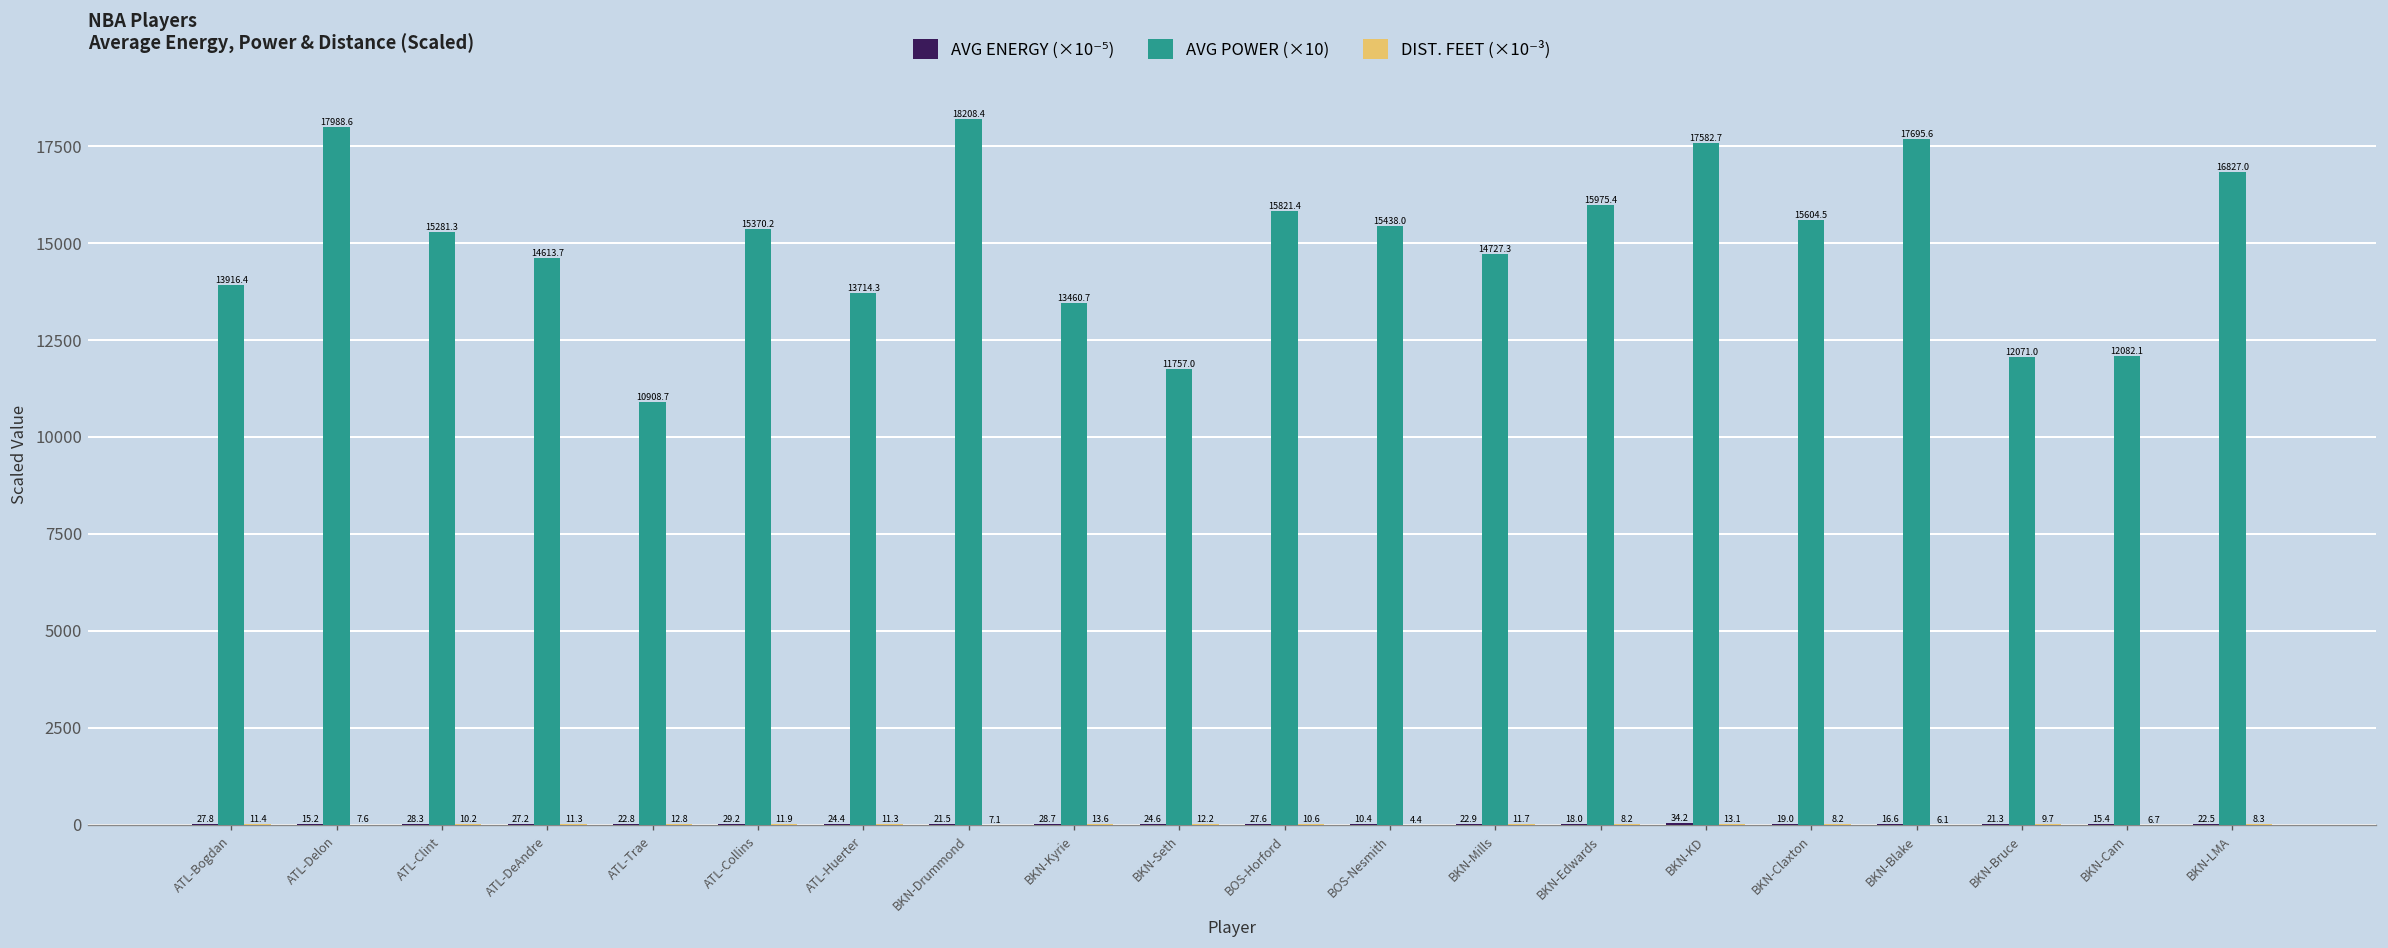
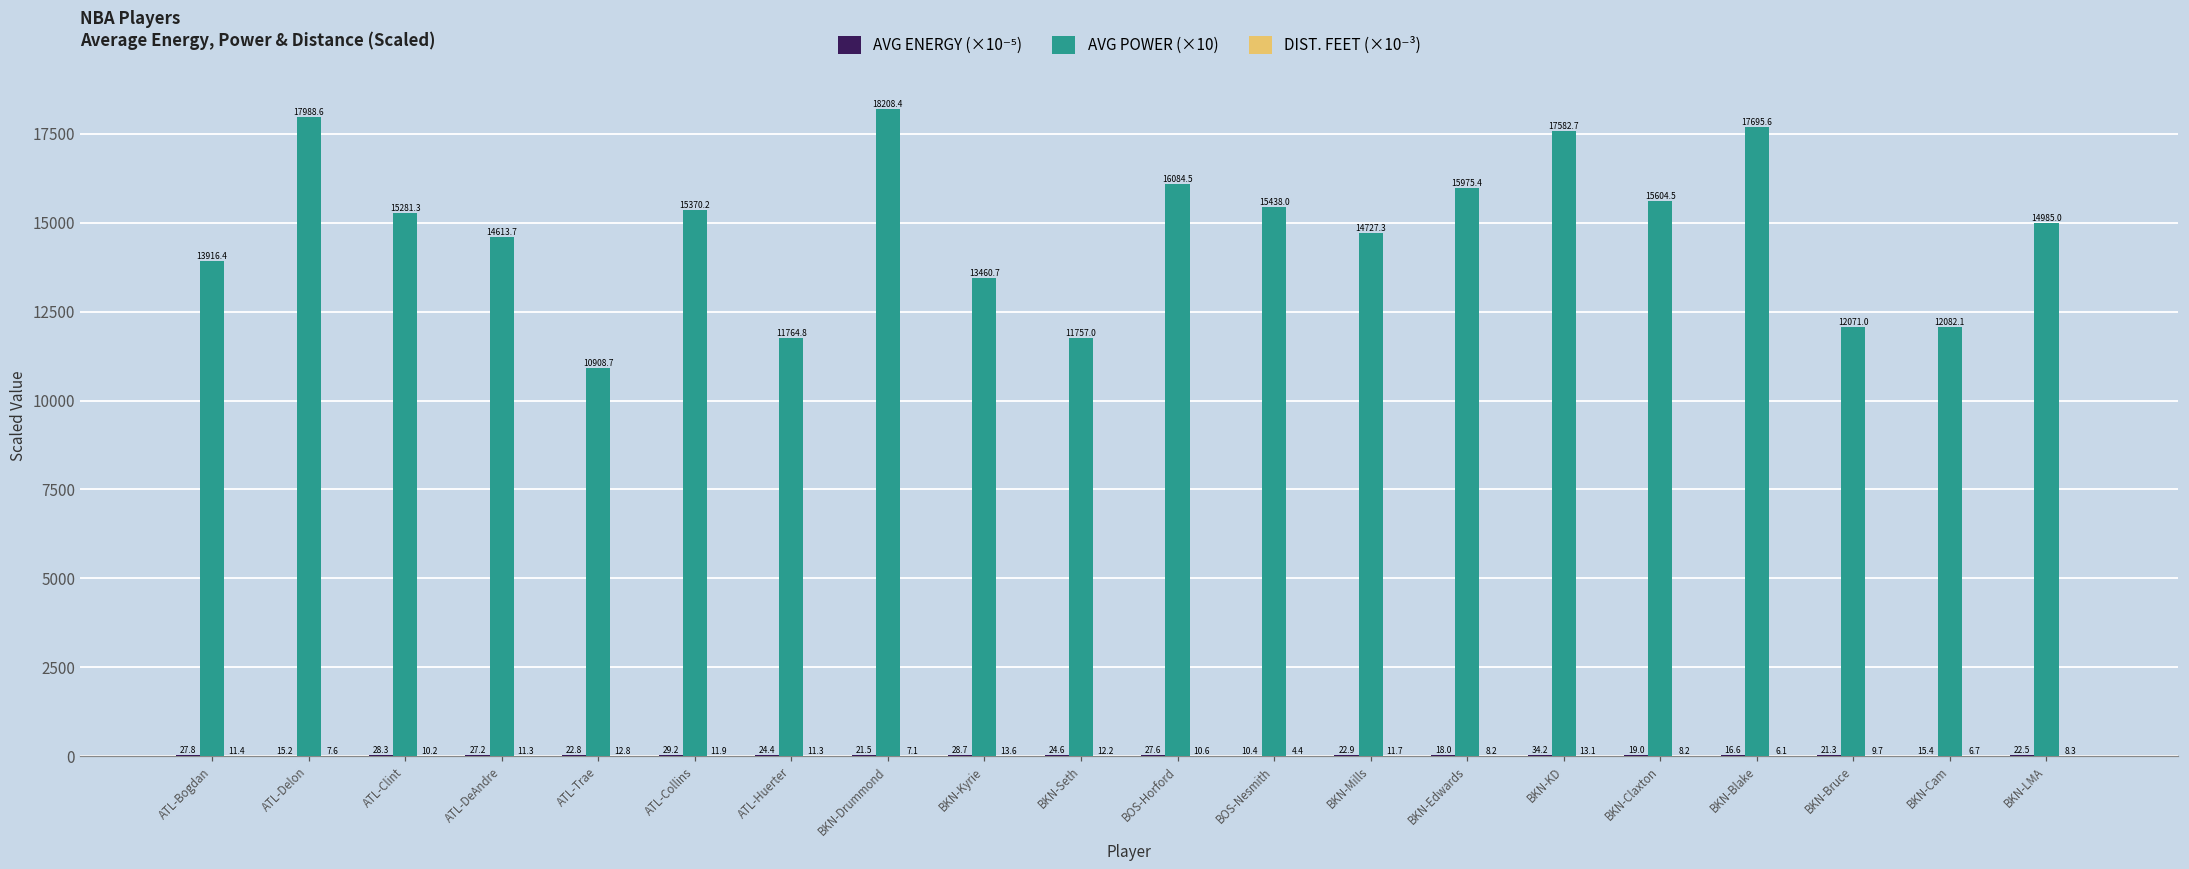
AVG POWER (×10), ATL-Huerter: 13714.3 -> 11764.8
AVG POWER (×10), BOS-Horford: 15821.4 -> 16084.5
AVG POWER (×10), BKN-LMA: 16827.0 -> 14985.0
